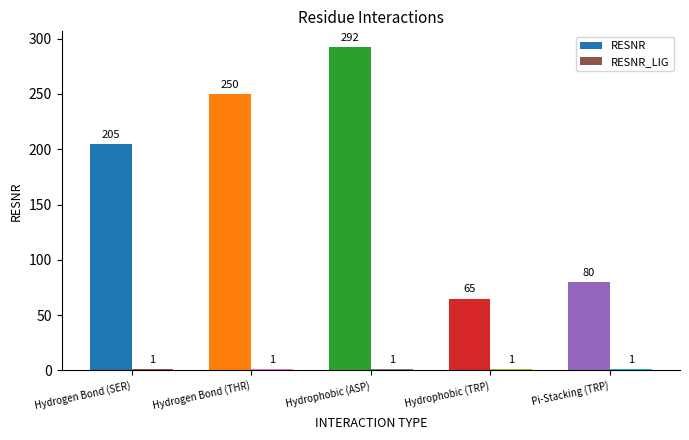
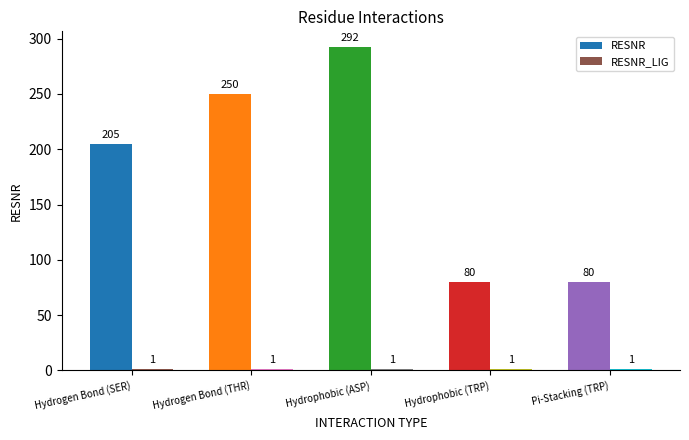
RESNR, Hydrophobic (TRP): 65 -> 80
